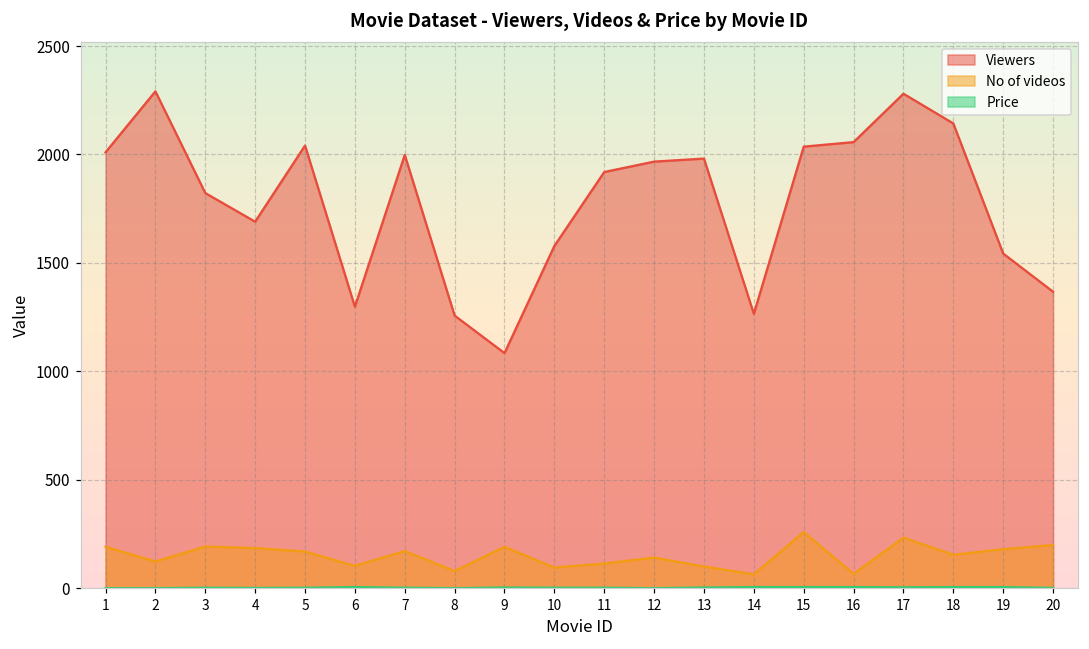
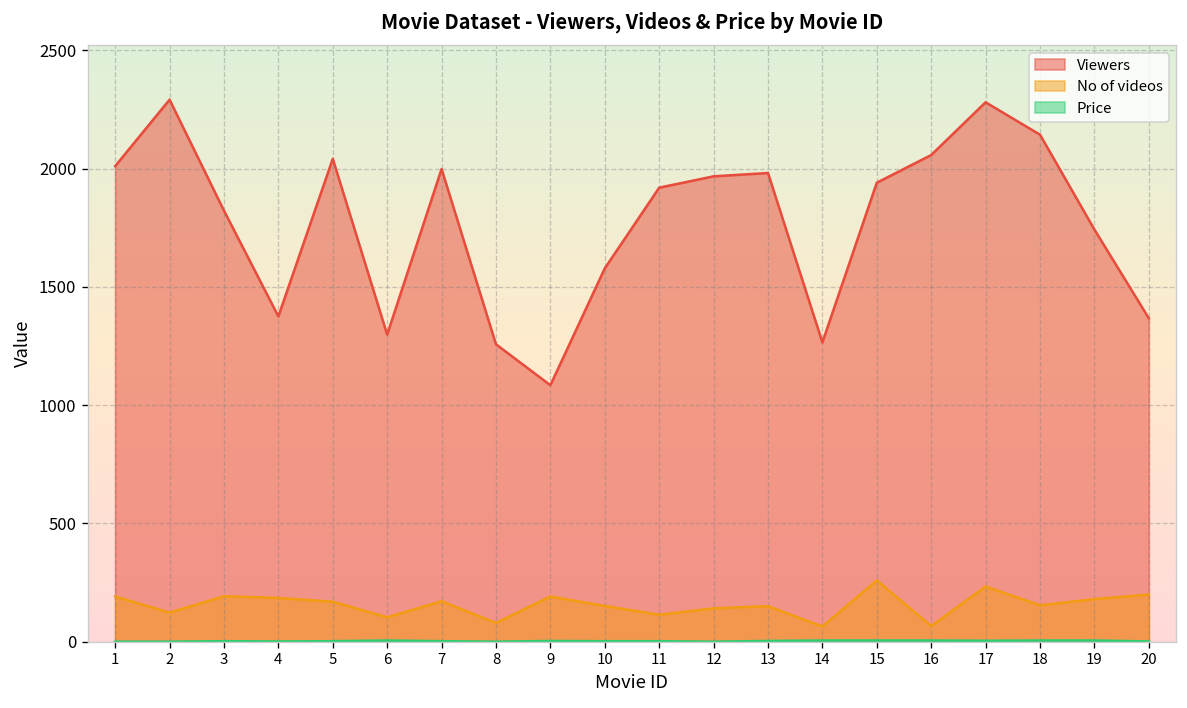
Viewers, 4: 1690 -> 1380
No of videos, 10: 100 -> 150
No of videos, 13: 100 -> 150
Viewers, 15: 2040 -> 1940
Viewers, 19: 1540 -> 1740
